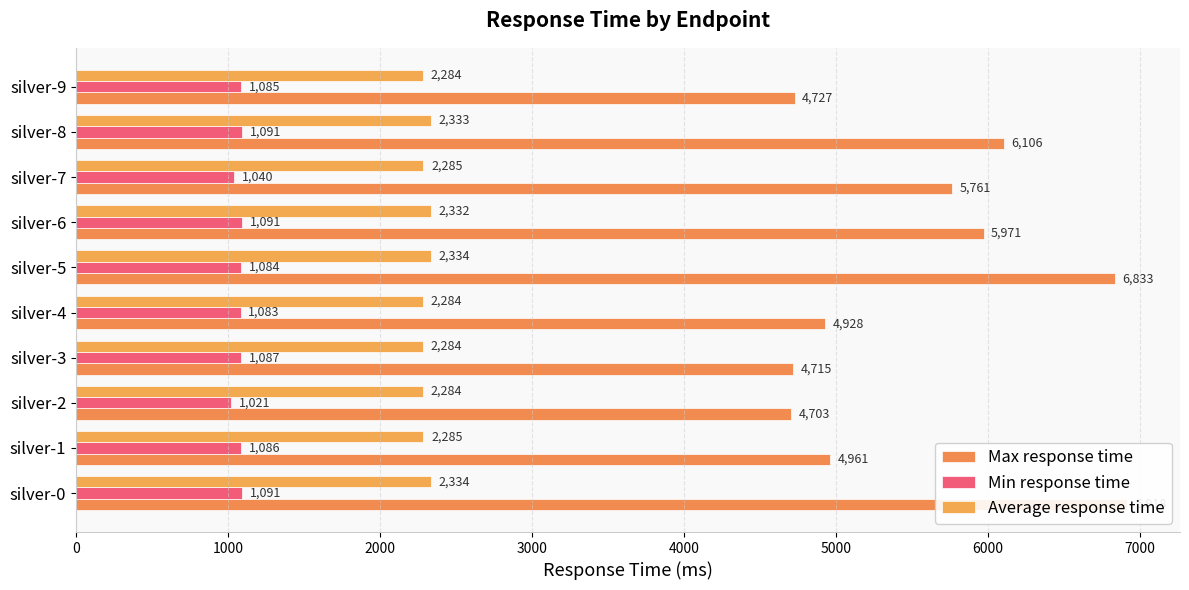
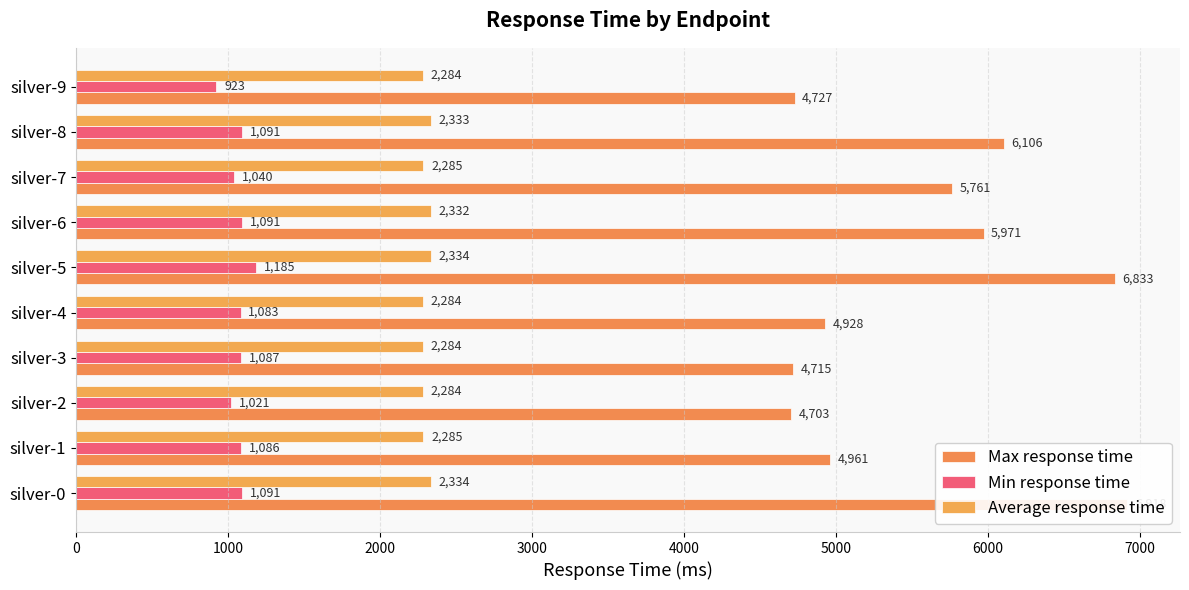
Min response time, silver-9: 1,085 -> 923
Min response time, silver-5: 1,084 -> 1,185
